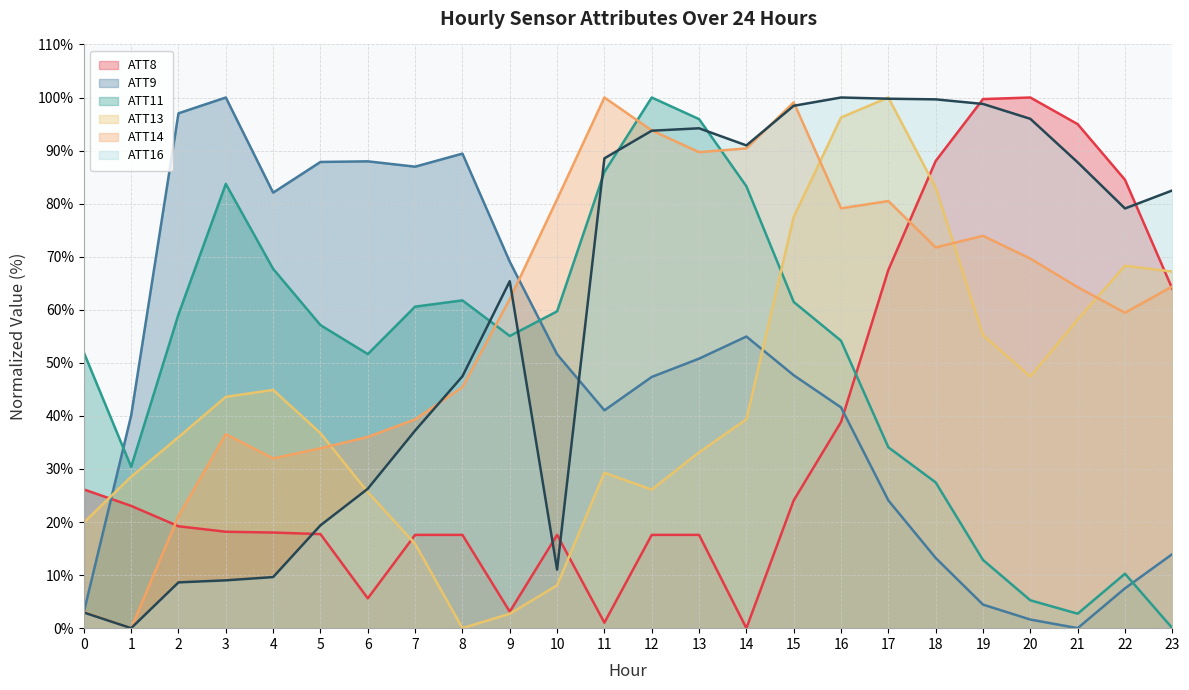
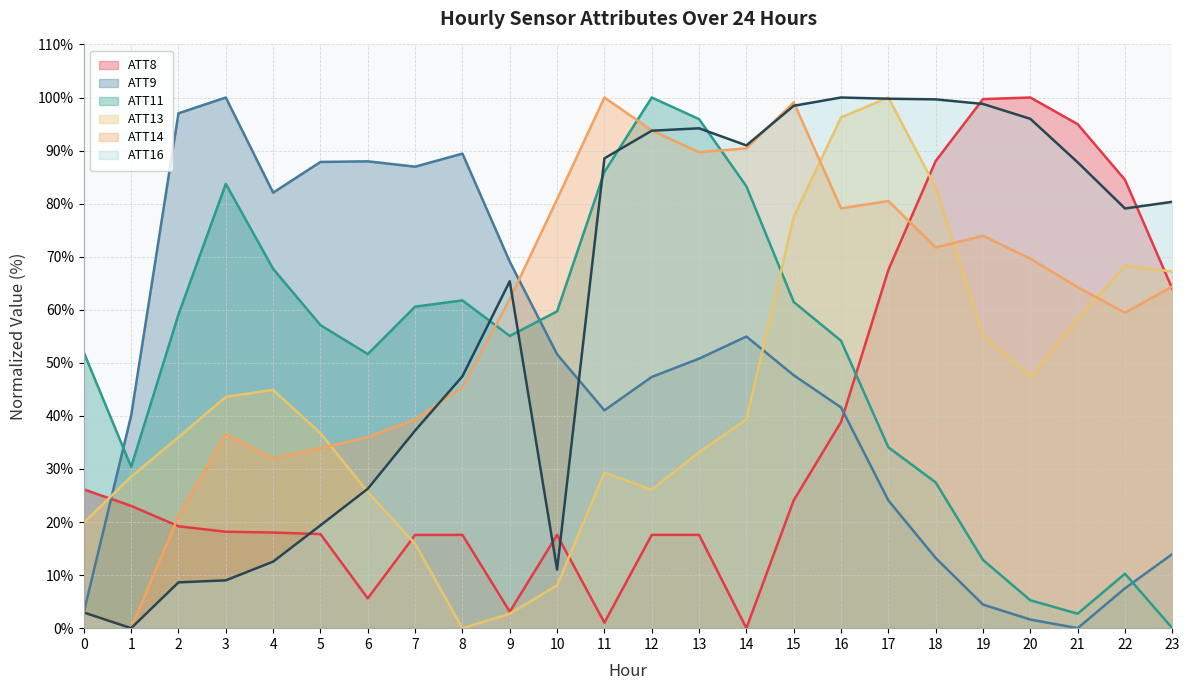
ATT16, 4: 10% -> 13%
ATT16, 23: 82% -> 80%
